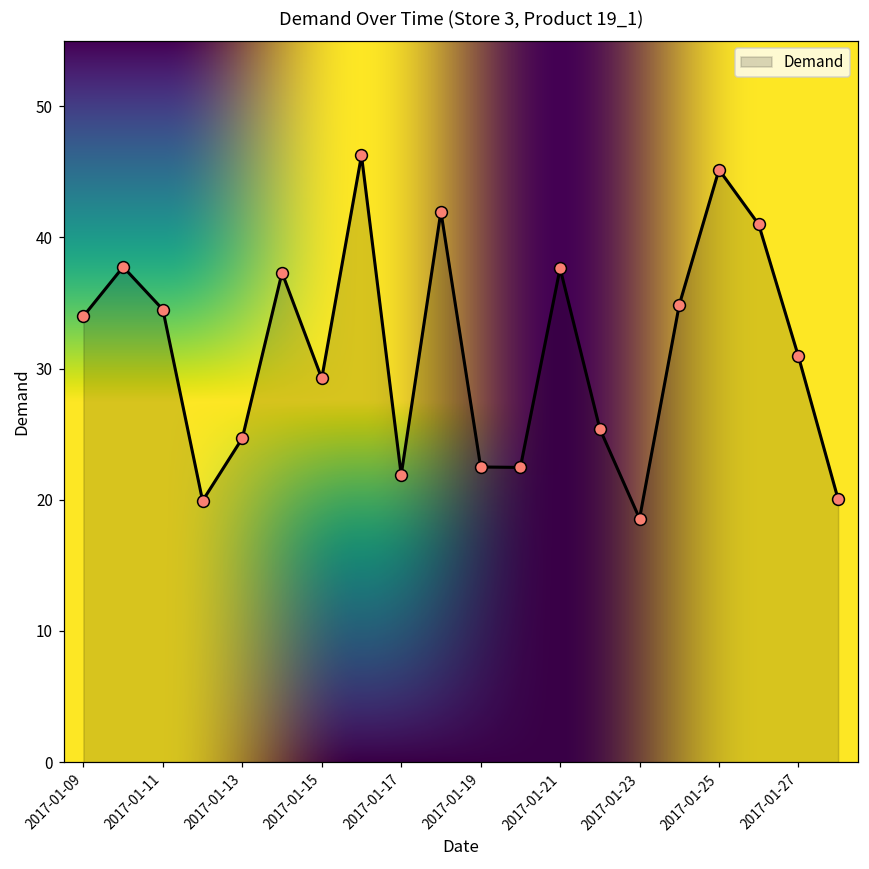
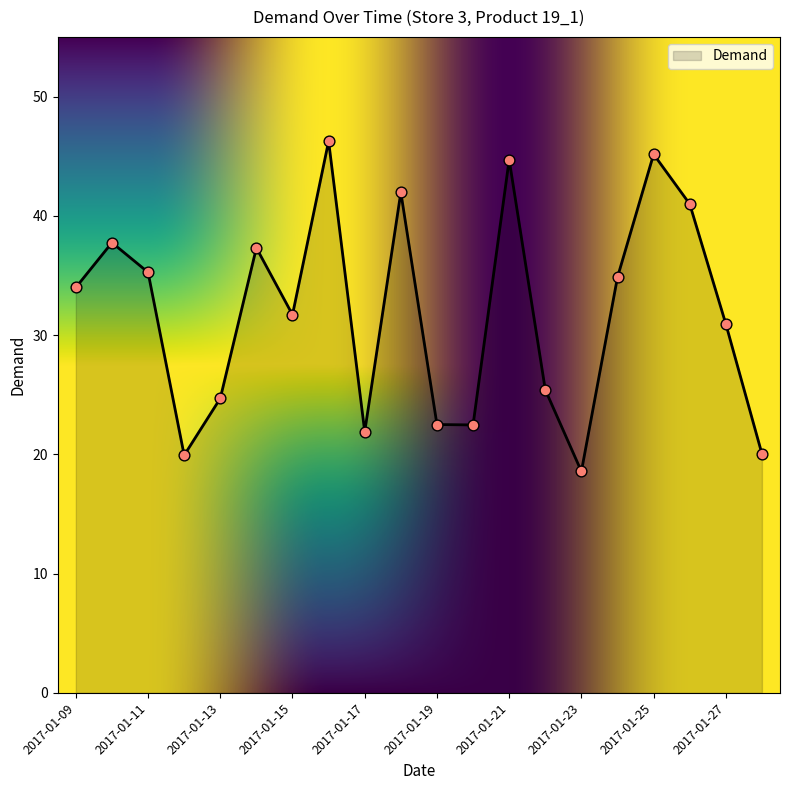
2017-01-11: 34.5 -> 35.3
2017-01-15: 29.2 -> 31.7
2017-01-21: 37.6 -> 44.7
